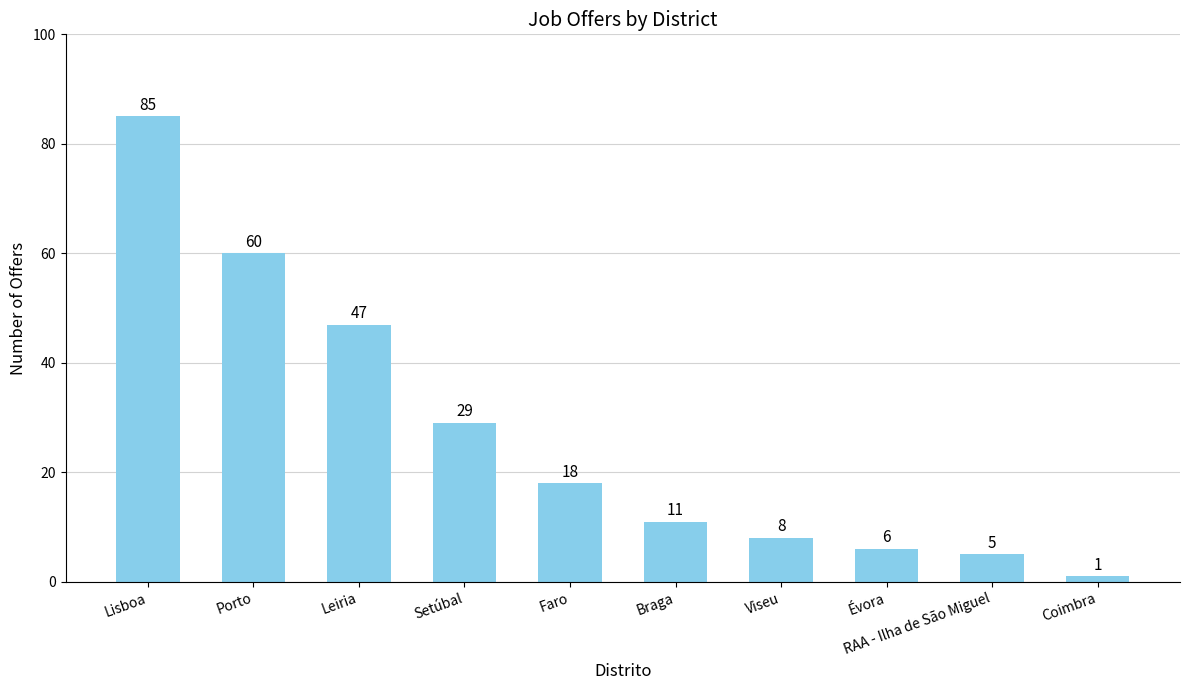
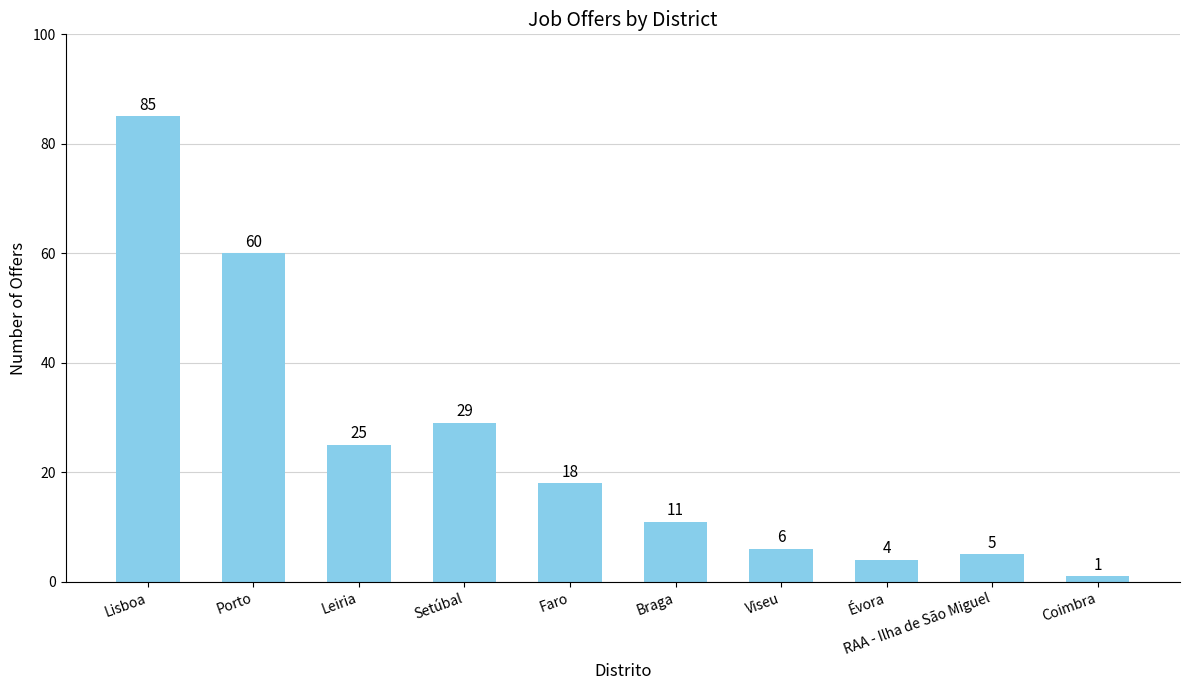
Leiria: 47 -> 25
Viseu: 8 -> 6
Évora: 6 -> 4
